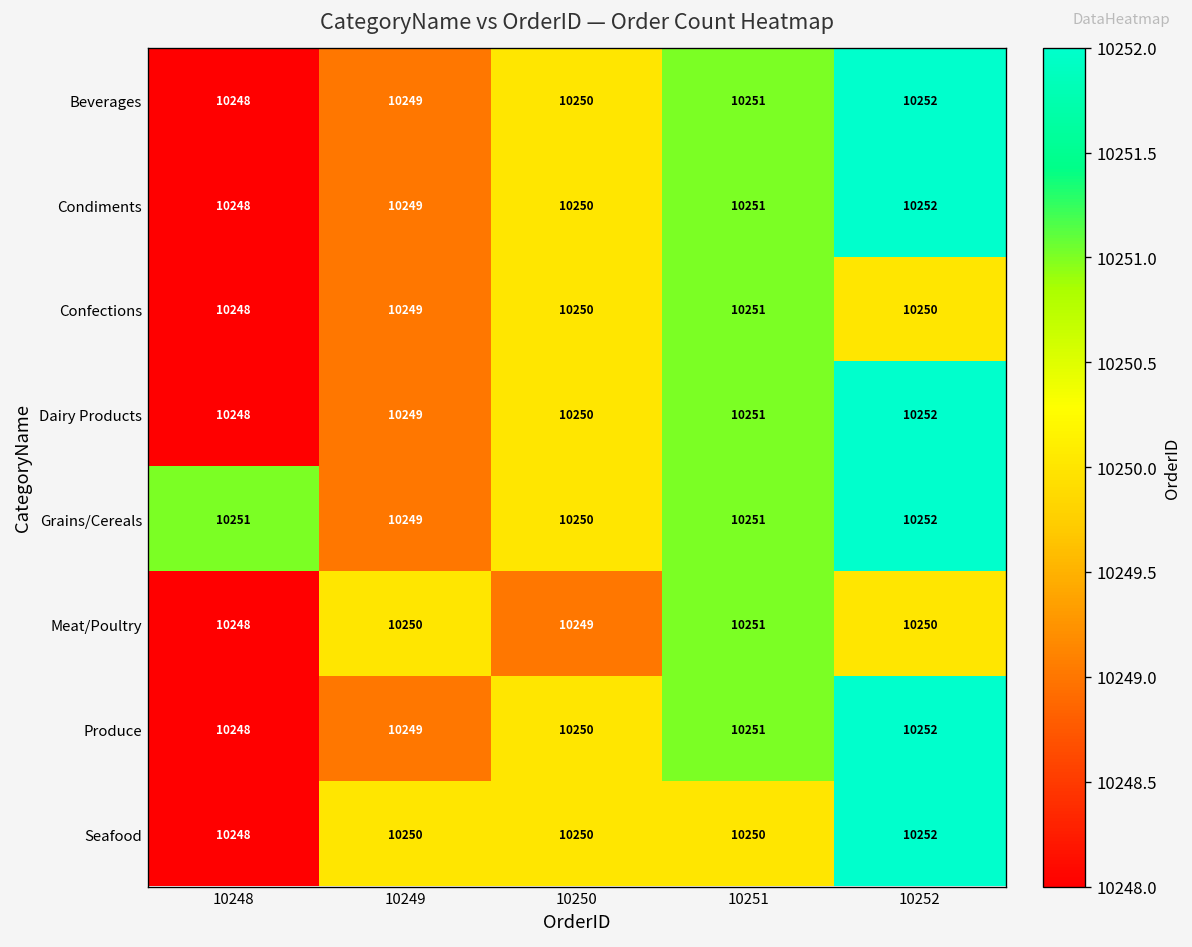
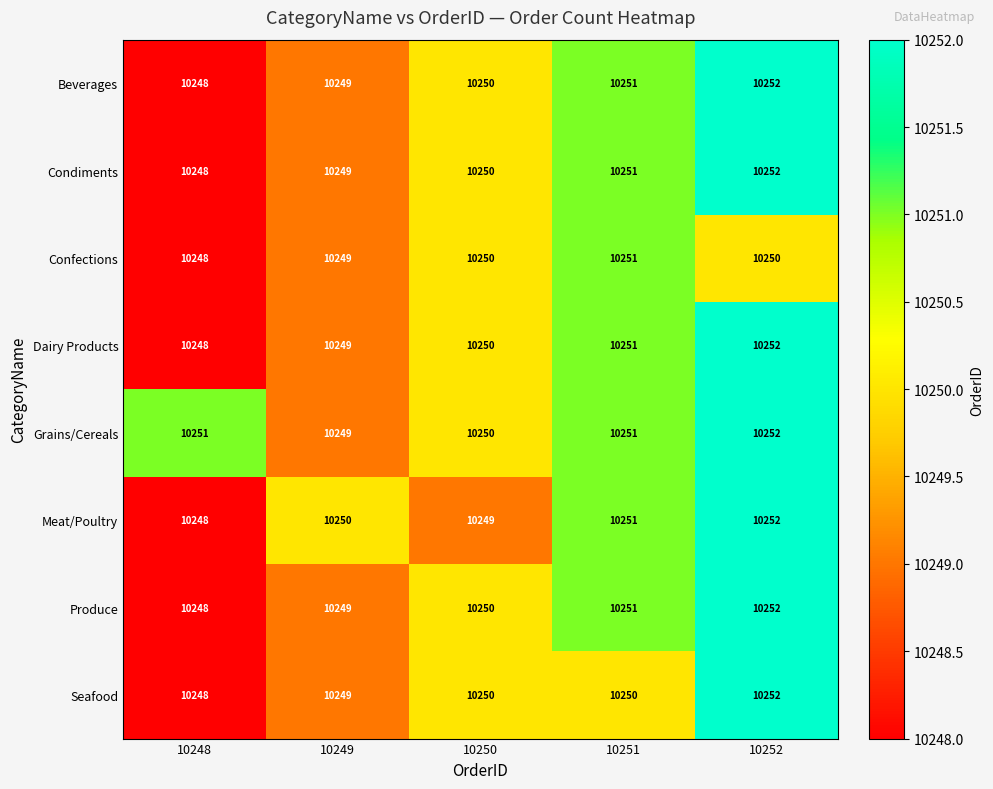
Meat/Poultry, 10252: 10250 -> 10252
Seafood, 10249: 10250 -> 10249
